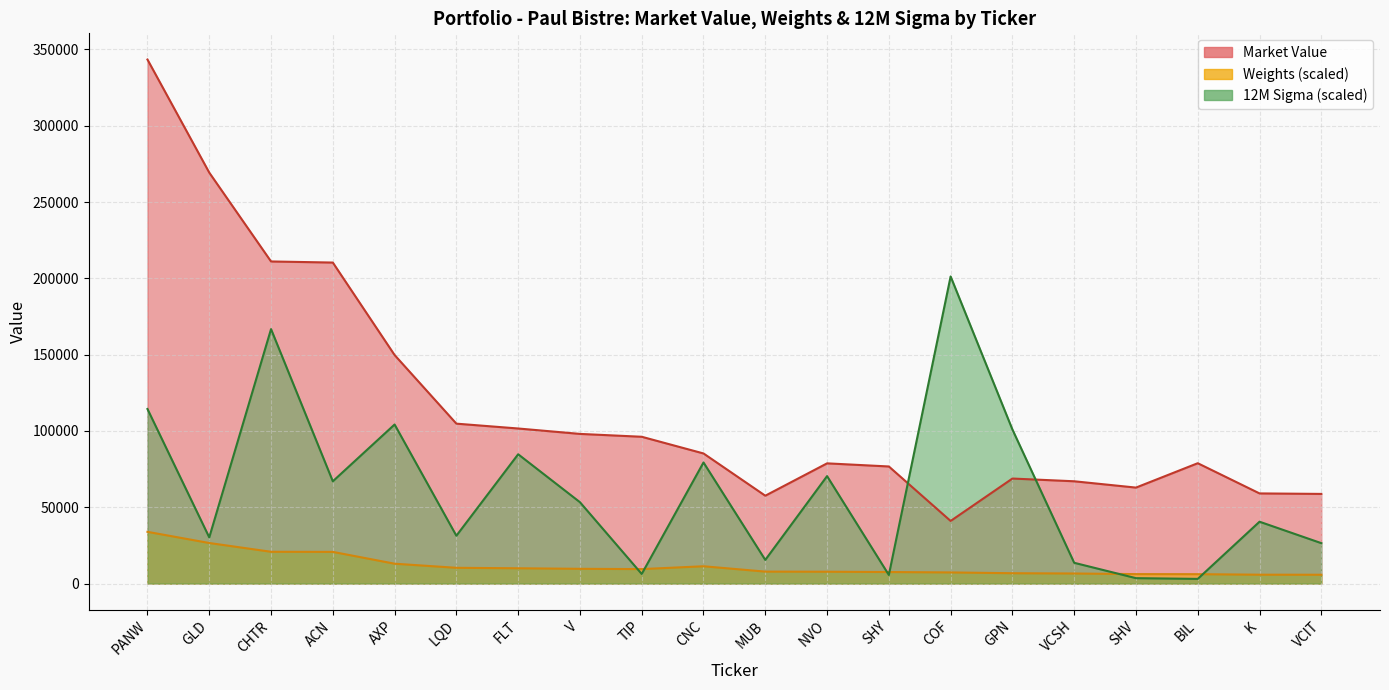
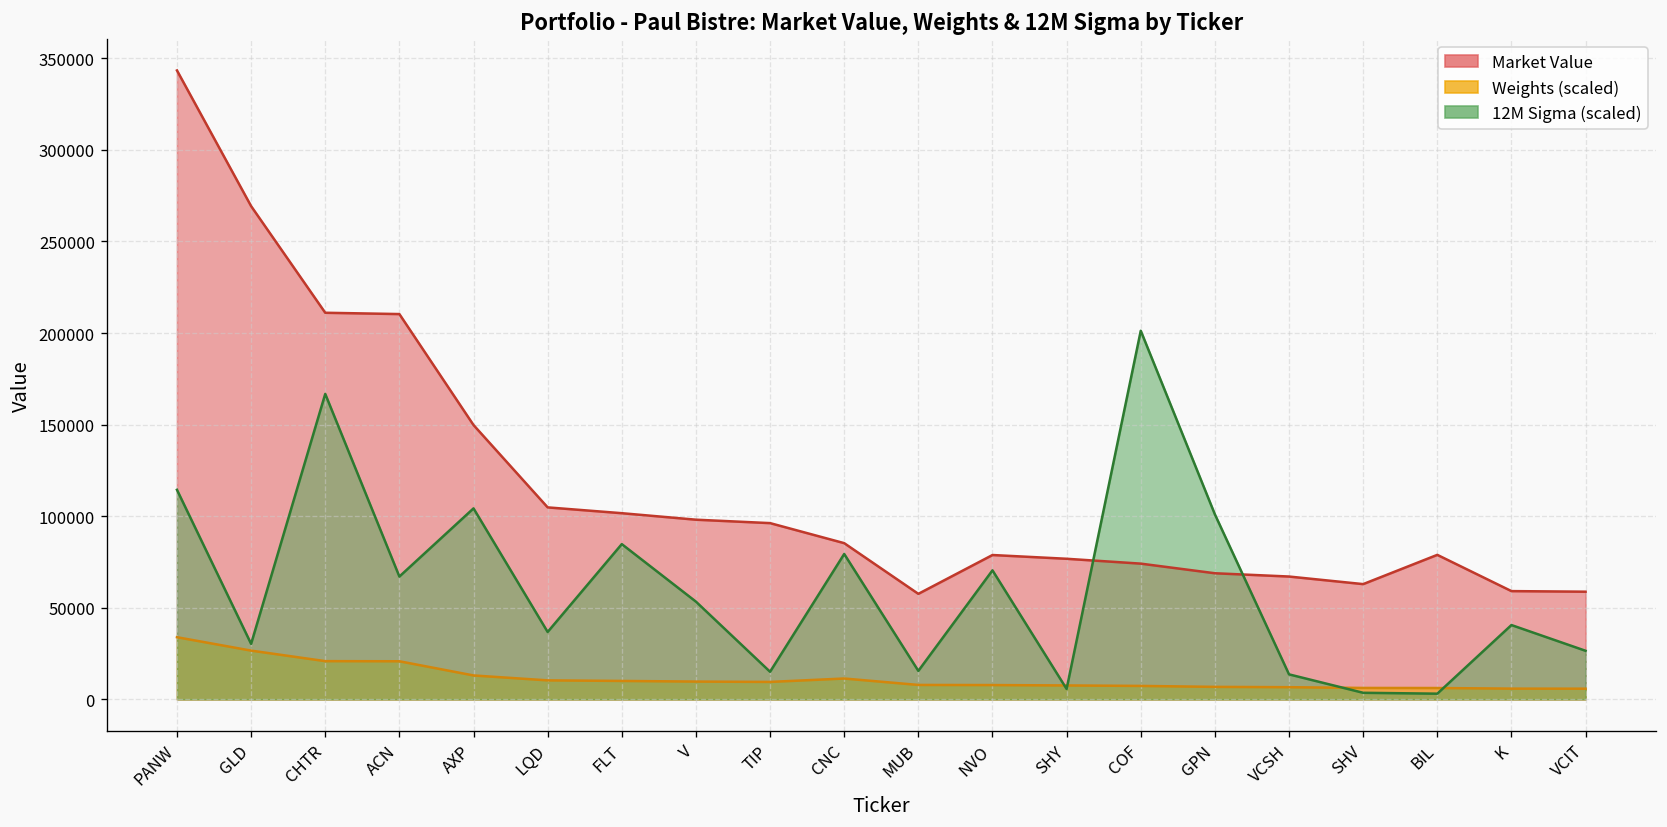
12M Sigma (scaled), LQD: 31000 -> 37000
12M Sigma (scaled), TIP: 6000 -> 15000
Market Value, COF: 41000 -> 74000
